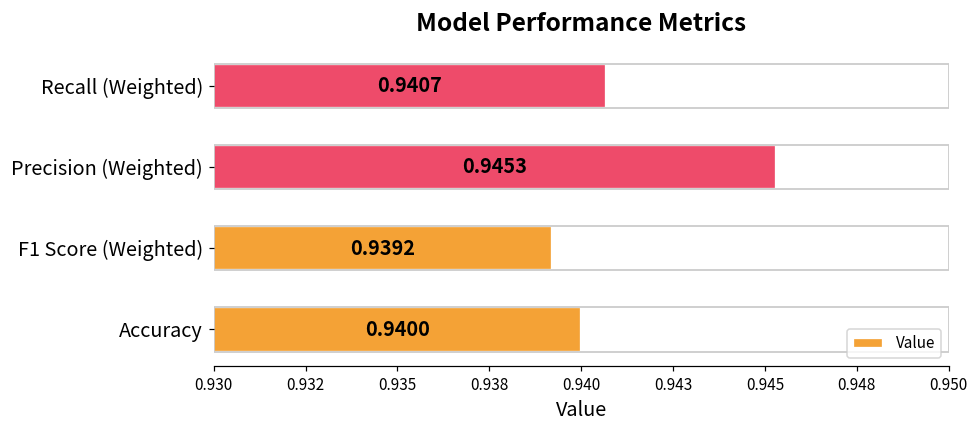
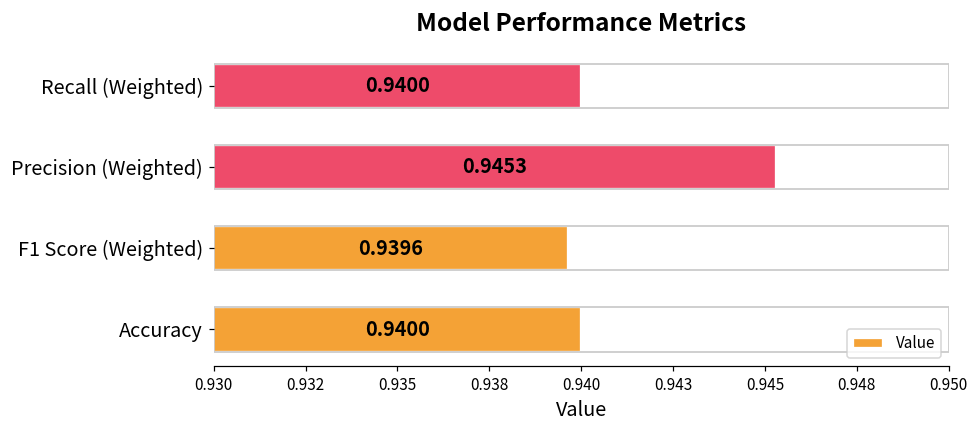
Recall (Weighted): 0.9407 -> 0.9400
F1 Score (Weighted): 0.9392 -> 0.9396
